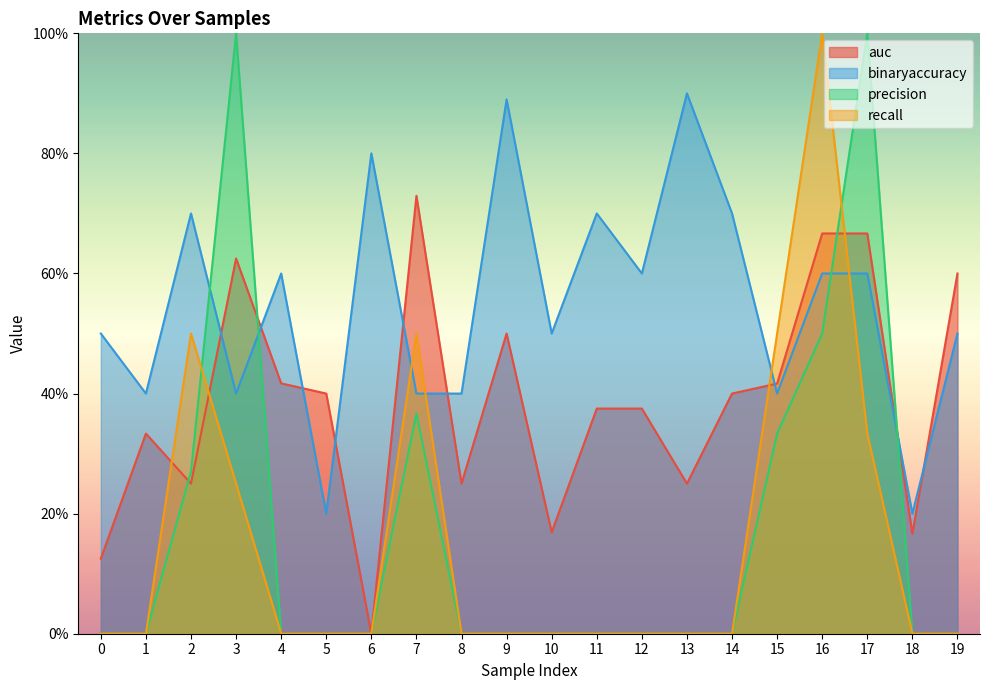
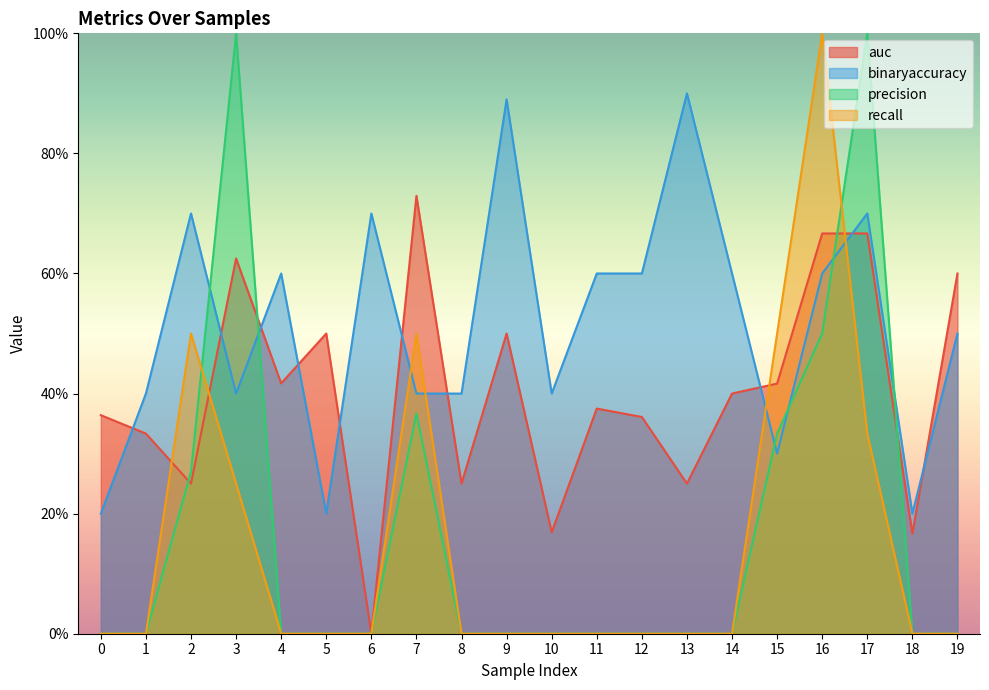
auc, 0: 13% -> 36%
binaryaccuracy, 0: 50% -> 20%
auc, 5: 40% -> 50%
binaryaccuracy, 6: 80% -> 70%
binaryaccuracy, 10: 50% -> 40%
binaryaccuracy, 11: 70% -> 60%
auc, 12: 38% -> 36%
binaryaccuracy, 14: 70% -> 60%
binaryaccuracy, 15: 40% -> 30%
binaryaccuracy, 17: 60% -> 70%
